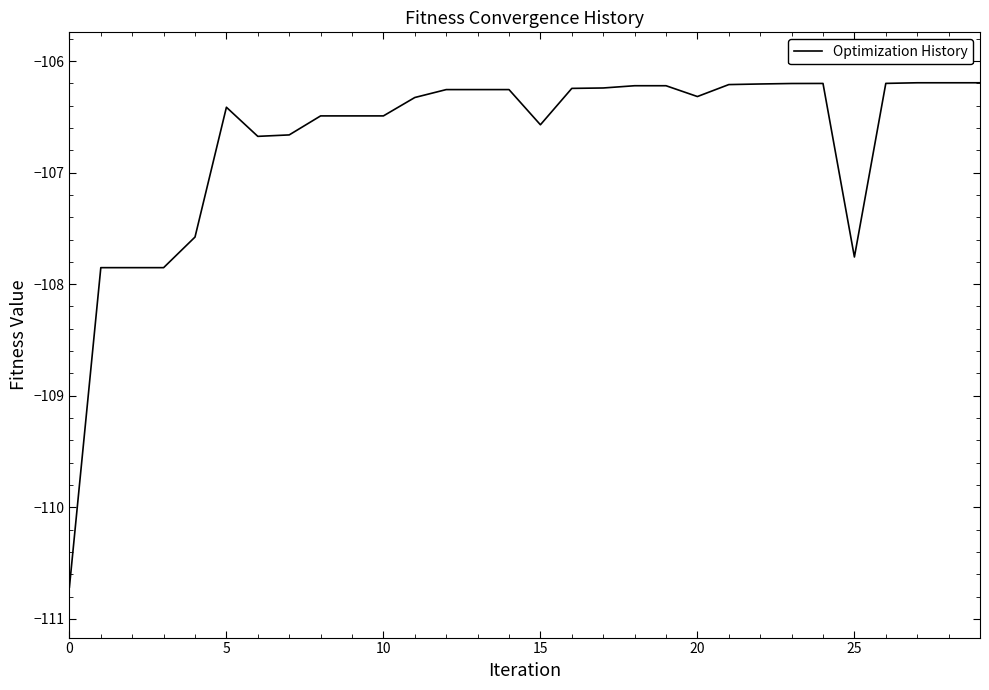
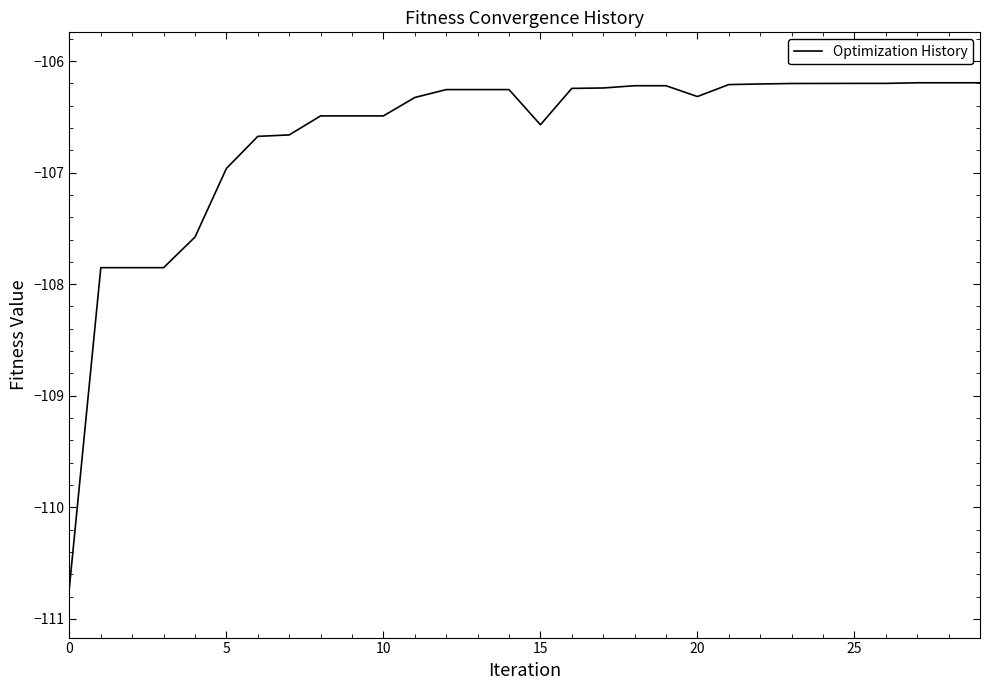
5: -106.41 -> -106.96
25: -107.76 -> -106.20
